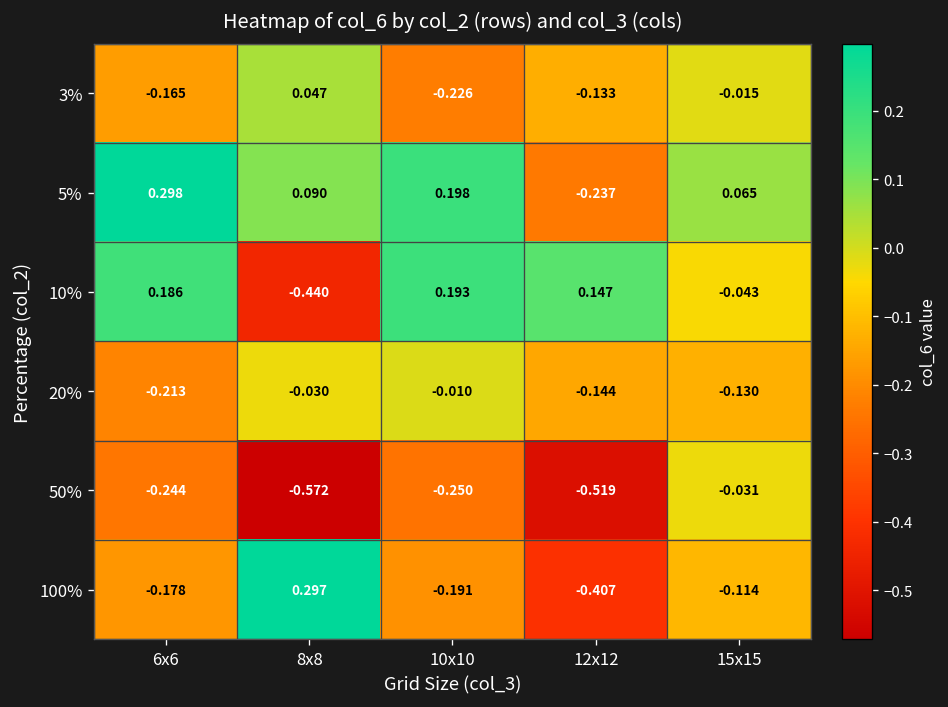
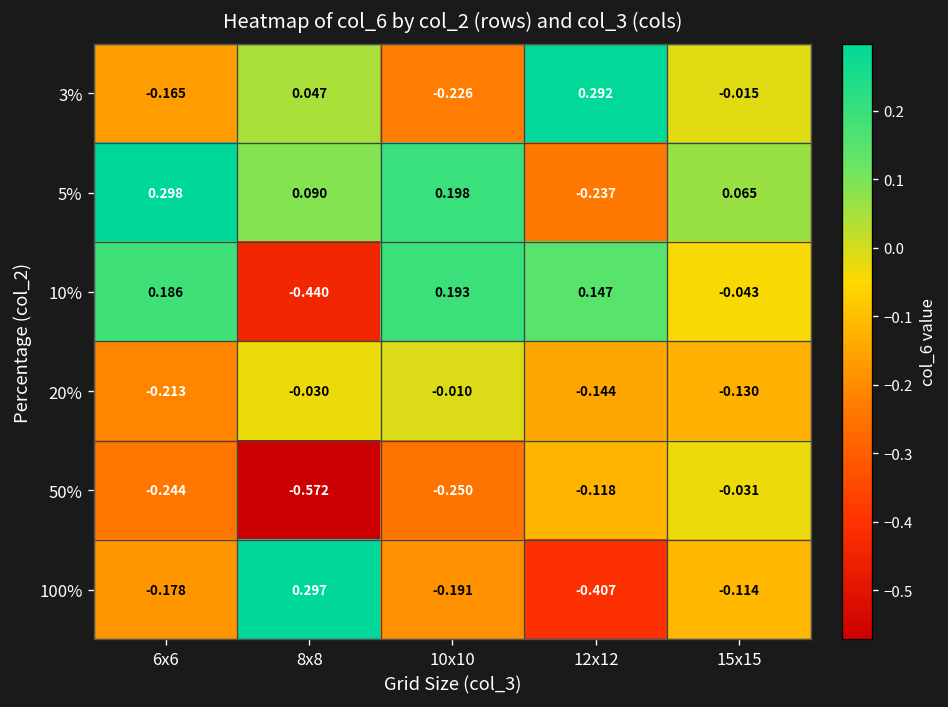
3%, 12x12: -0.133 -> 0.292
50%, 12x12: -0.519 -> -0.118
